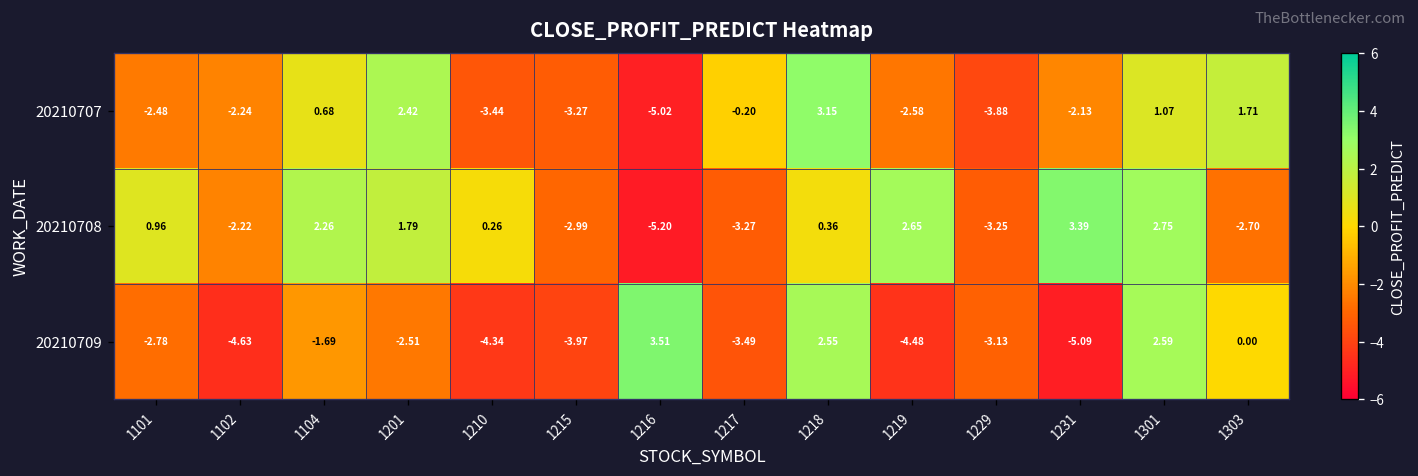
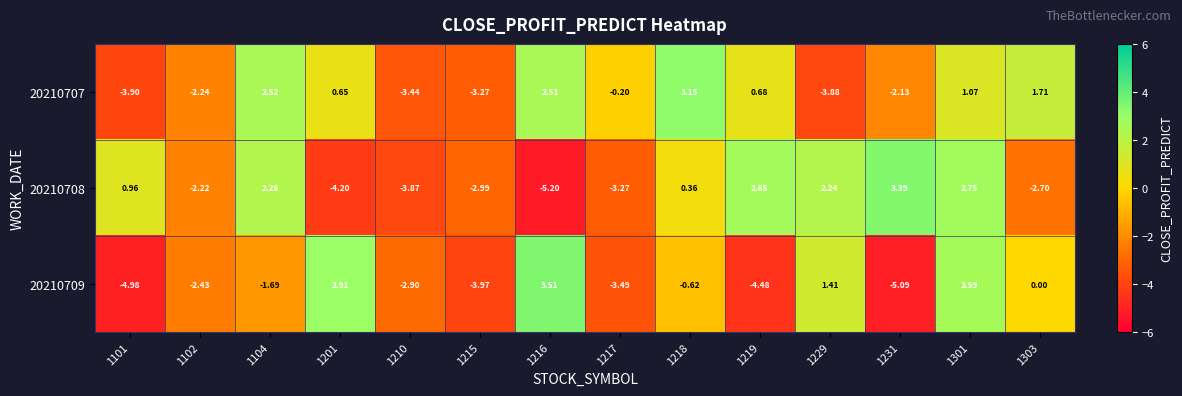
20210707, 1101: -2.48 -> -3.90
20210707, 1104: 0.68 -> 2.52
20210707, 1201: 2.42 -> 0.65
20210707, 1216: -5.02 -> 2.51
20210707, 1219: -2.58 -> 0.68
20210708, 1201: 1.79 -> -4.20
20210708, 1210: 0.26 -> -3.87
20210708, 1229: -3.25 -> 2.24
20210709, 1101: -2.78 -> -4.98
20210709, 1102: -4.63 -> -2.43
20210709, 1201: -2.51 -> 2.91
20210709, 1210: -4.34 -> -2.90
20210709, 1218: 2.55 -> -0.62
20210709, 1229: -3.13 -> 1.41
